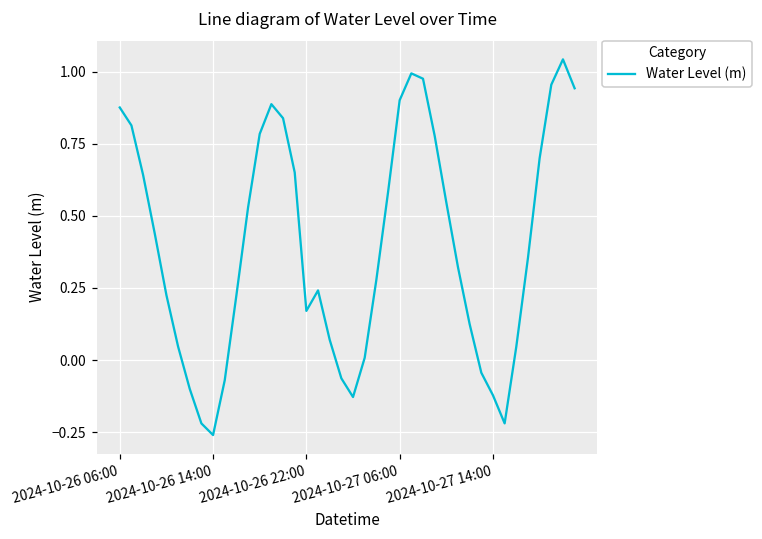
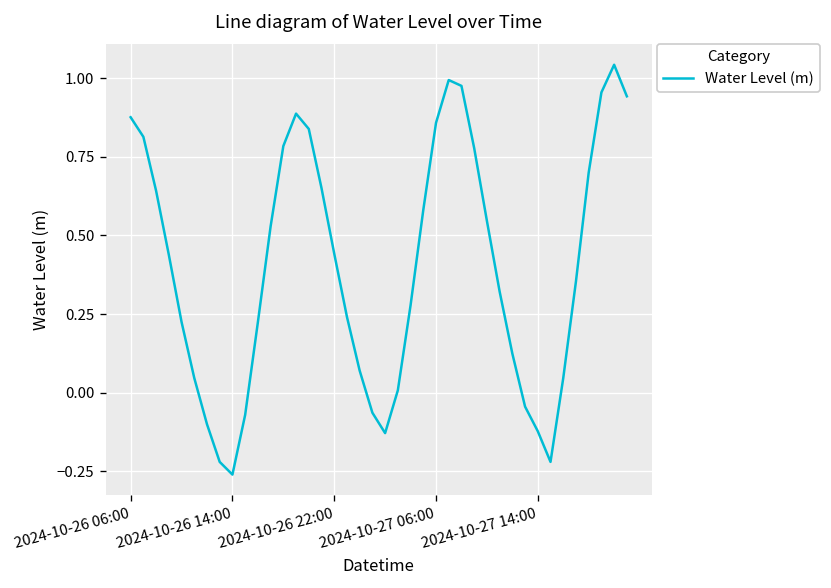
2024-10-26 22:00: 0.17 -> 0.44
2024-10-27 06:00: 0.90 -> 0.86
